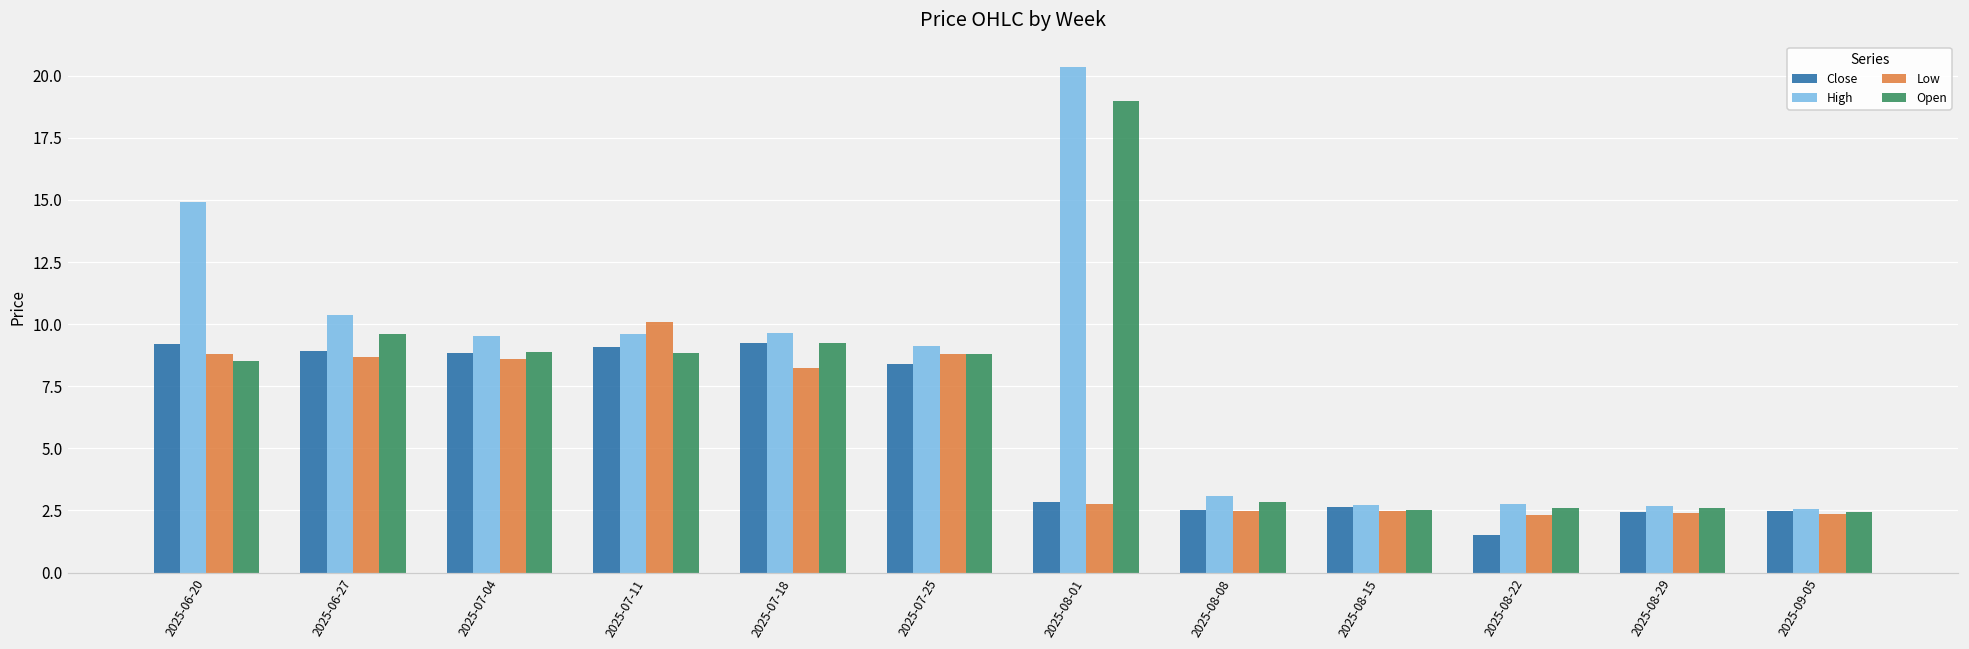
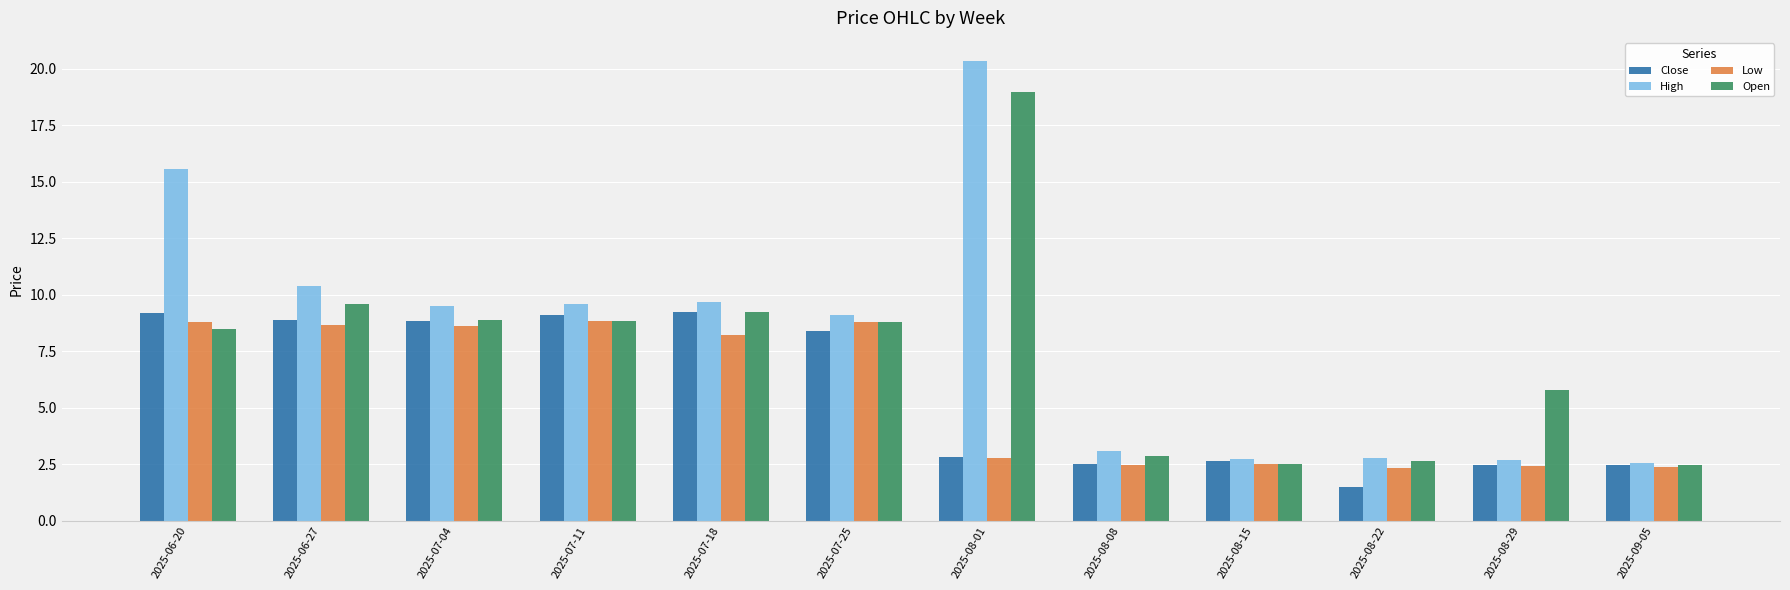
High, 2025-06-20: 14.9 -> 15.6
Low, 2025-07-11: 10.1 -> 8.9
Open, 2025-08-29: 2.6 -> 5.8
